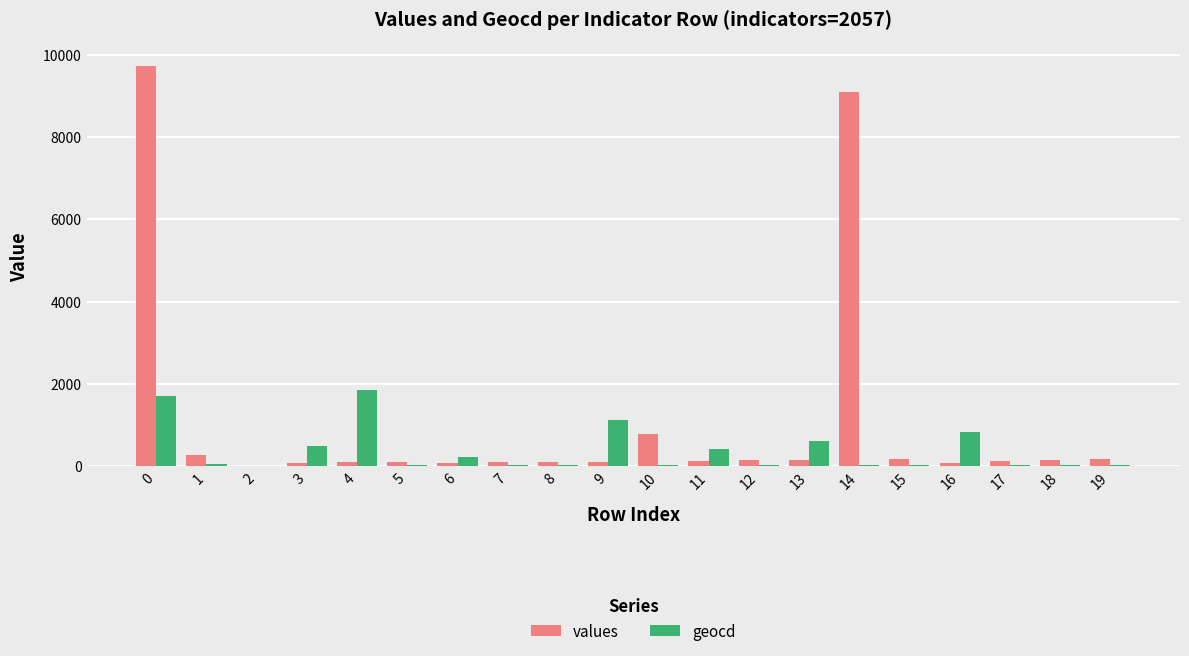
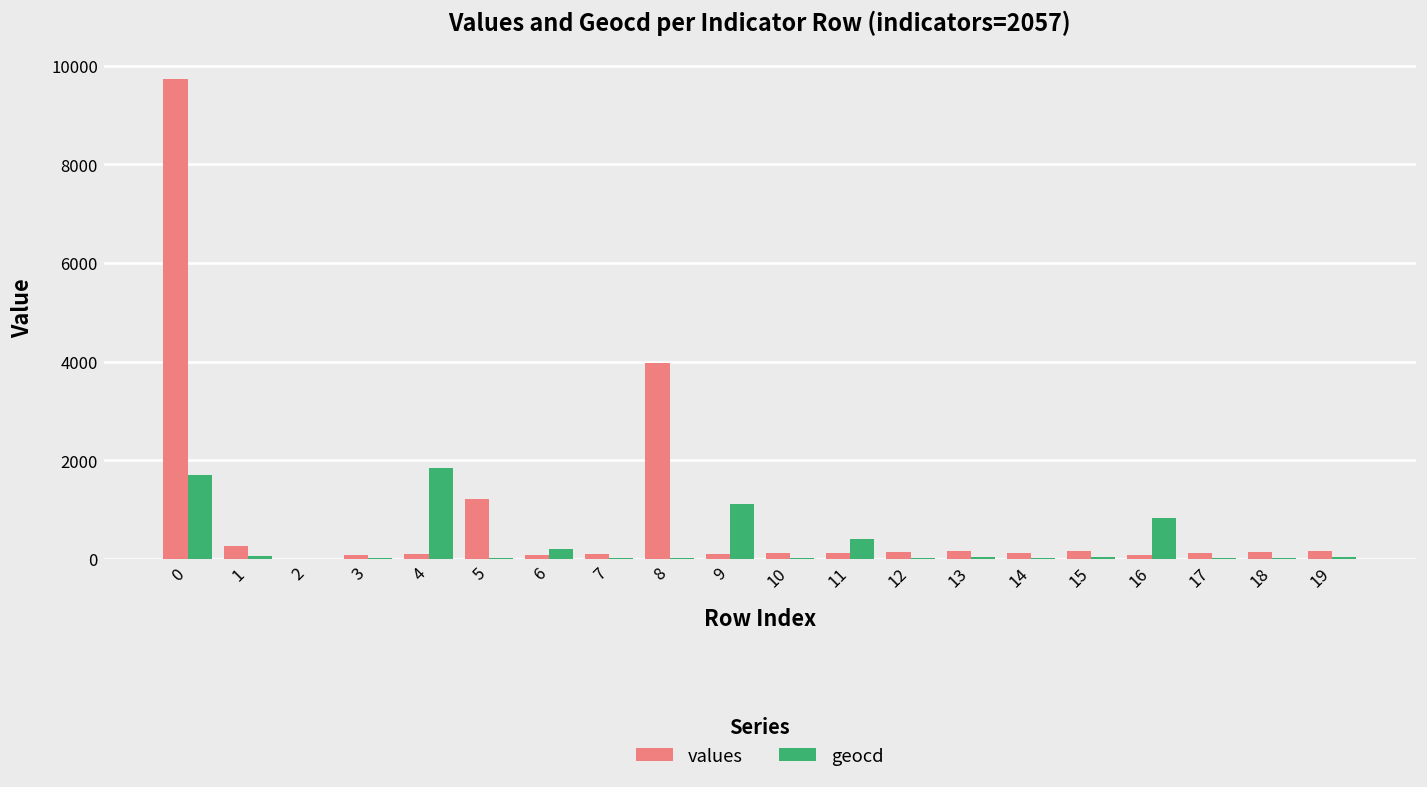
geocd, 3: 500 -> 0
values, 5: 100 -> 1200
values, 8: 100 -> 4000
values, 10: 800 -> 100
geocd, 13: 600 -> 0
values, 14: 9100 -> 100
